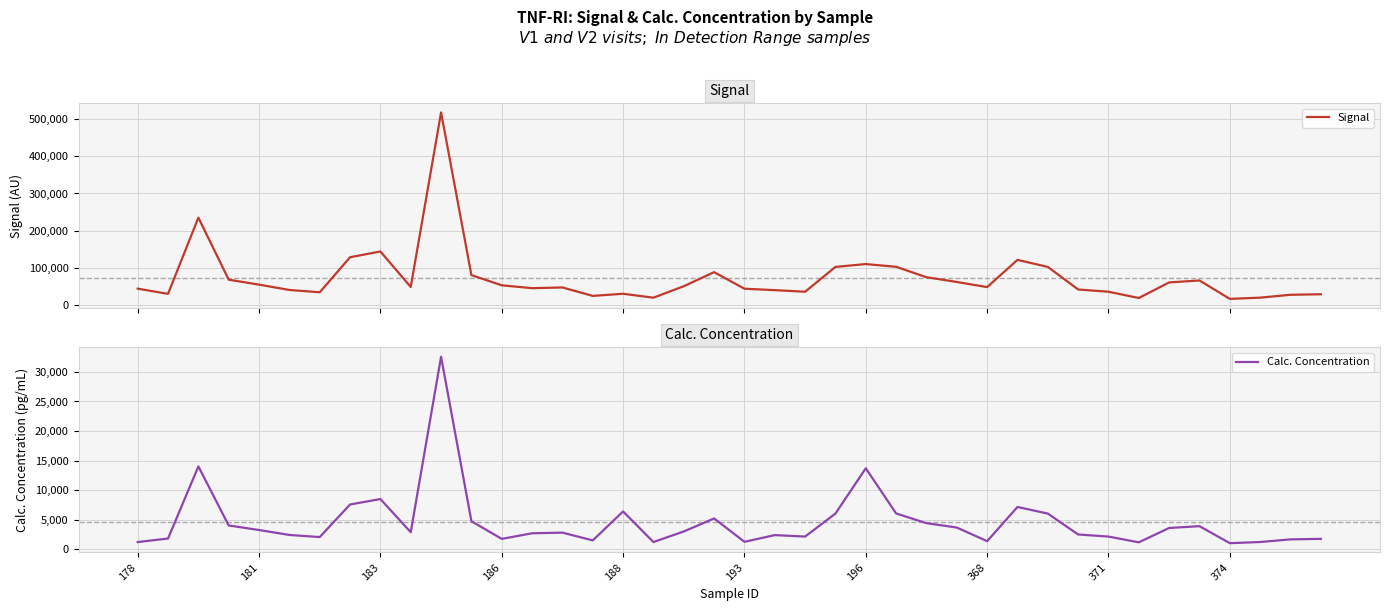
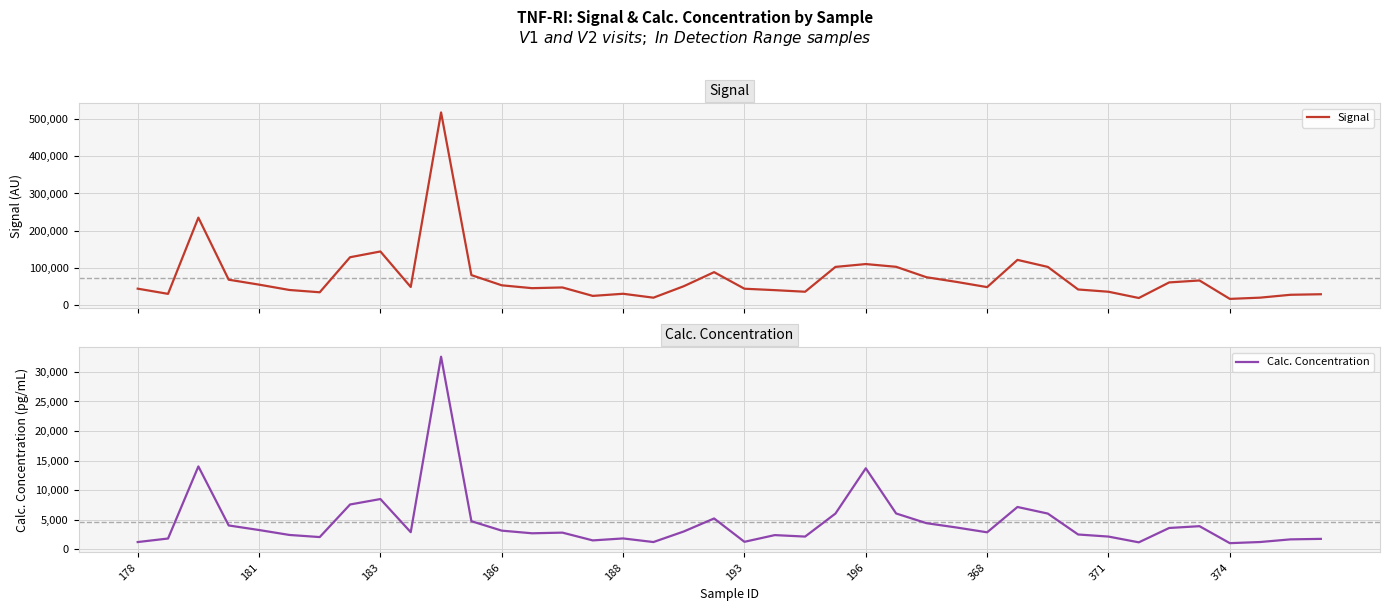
Calc. Concentration, 186: 2,000 -> 3,000
Calc. Concentration, 188: 6,000 -> 2,000
Calc. Concentration, 368: 1,000 -> 3,000
